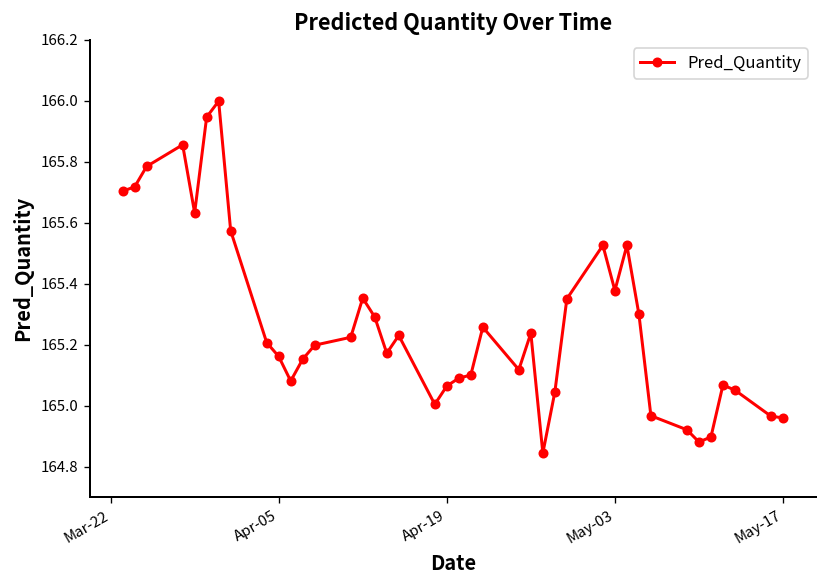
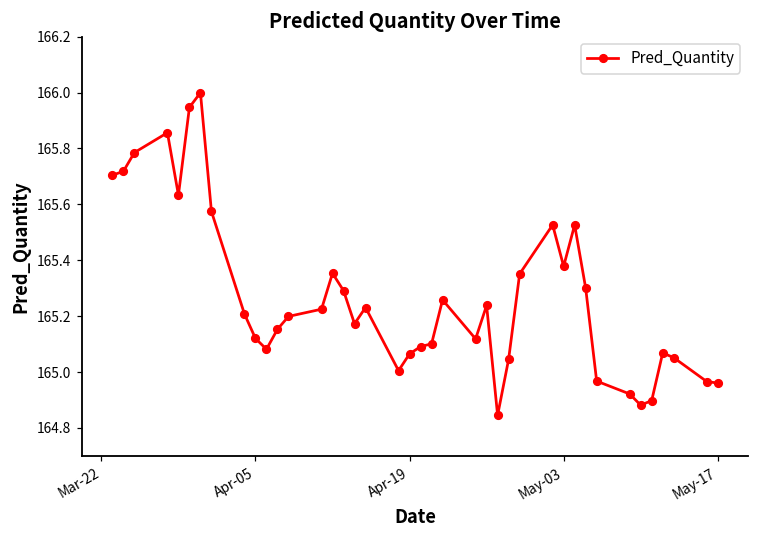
Apr-05: 165.16 -> 165.12
